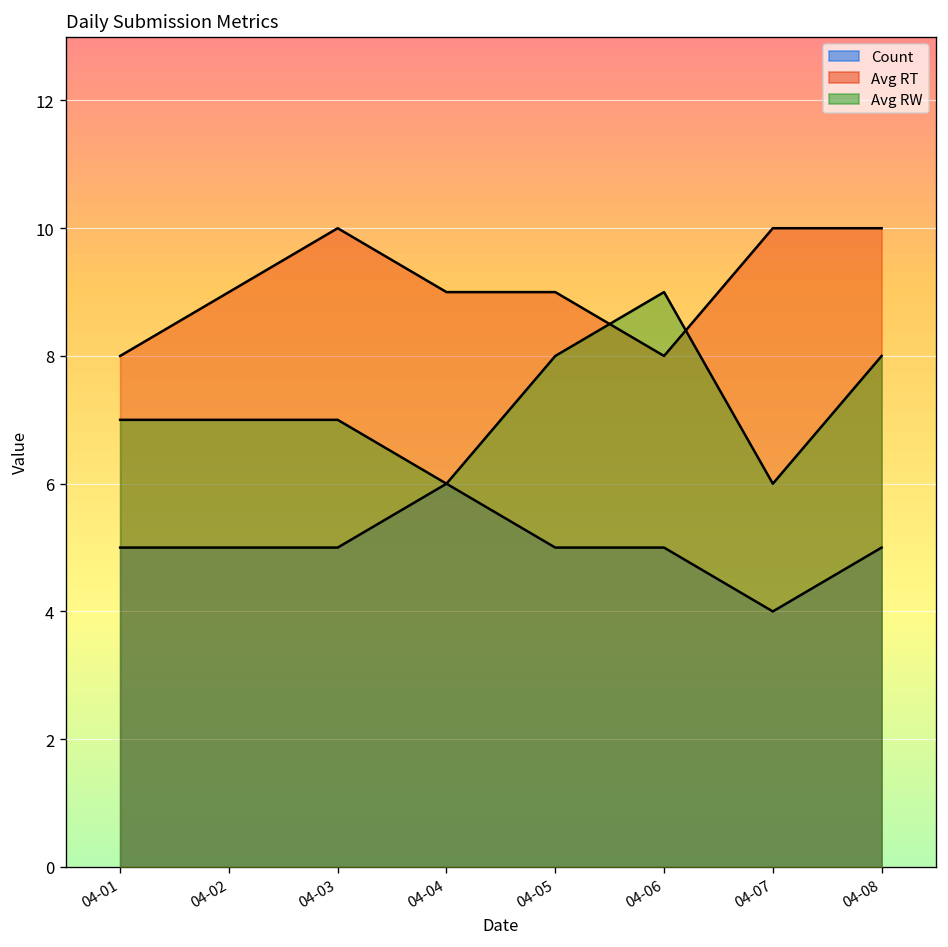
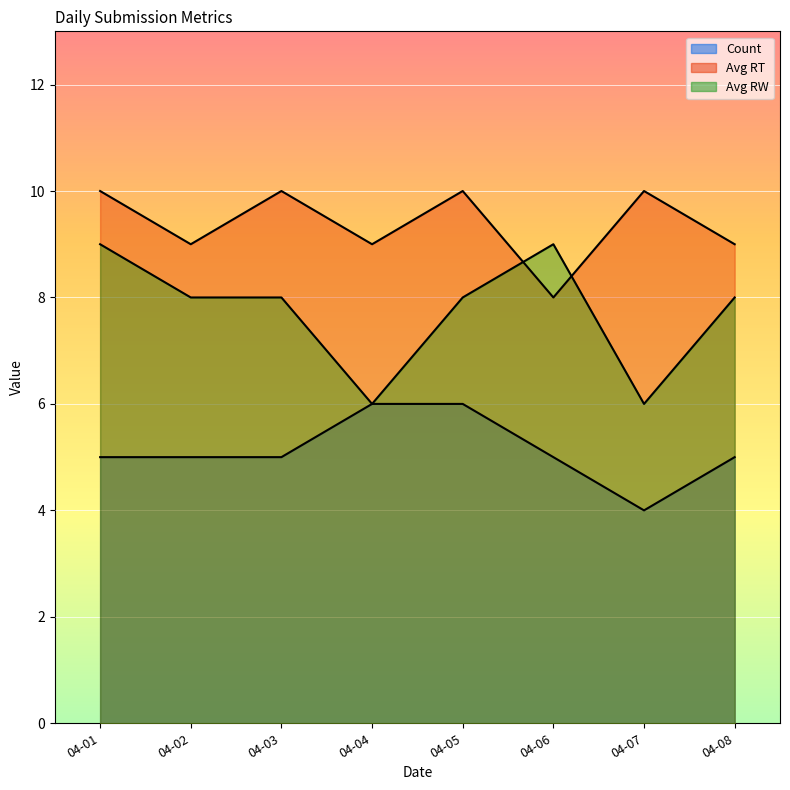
Avg RT, 04-01: 8 -> 10
Avg RW, 04-01: 7 -> 9
Avg RW, 04-02: 7 -> 8
Avg RW, 04-03: 7 -> 8
Count, 04-05: 5 -> 6
Avg RT, 04-05: 9 -> 10
Avg RT, 04-08: 10 -> 9
